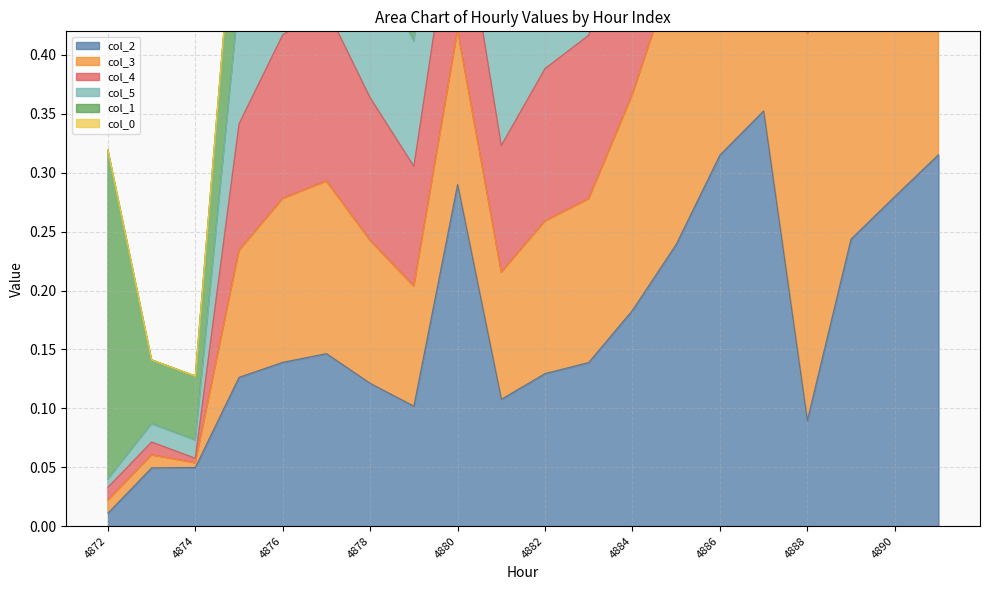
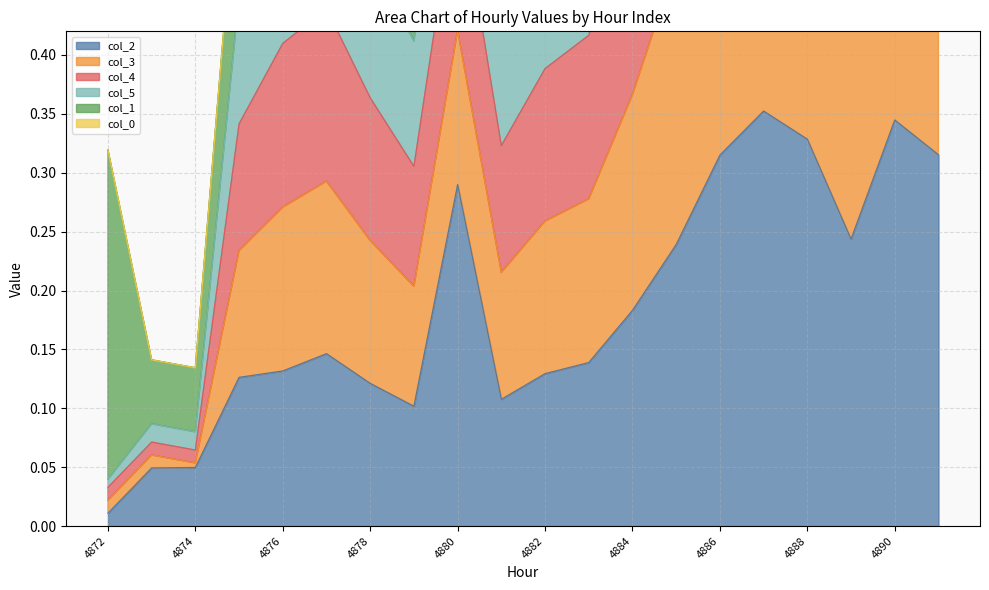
col_4, 4874: 0.004 -> 0.011
col_2, 4876: 0.139 -> 0.132
col_2, 4888: 0.090 -> 0.328
col_2, 4890: 0.280 -> 0.345
